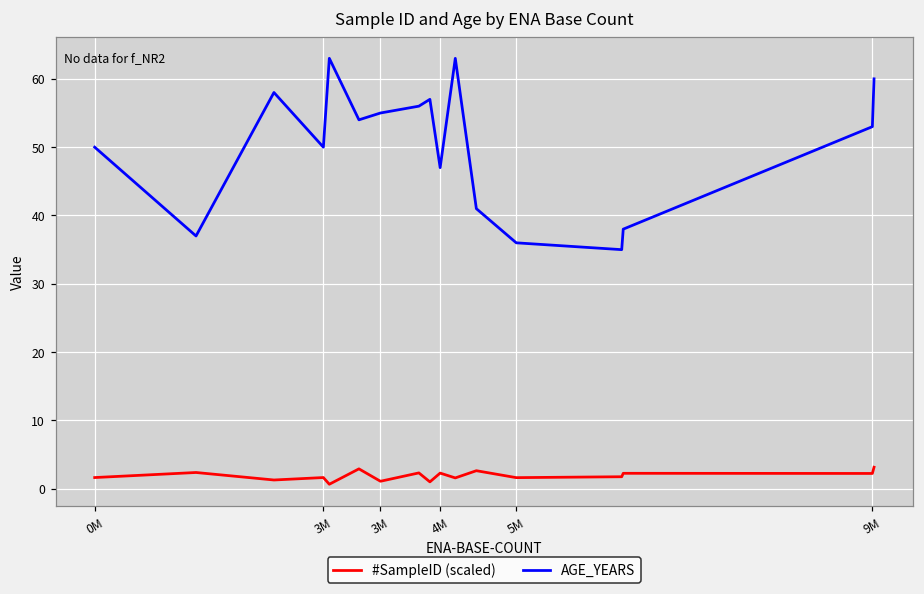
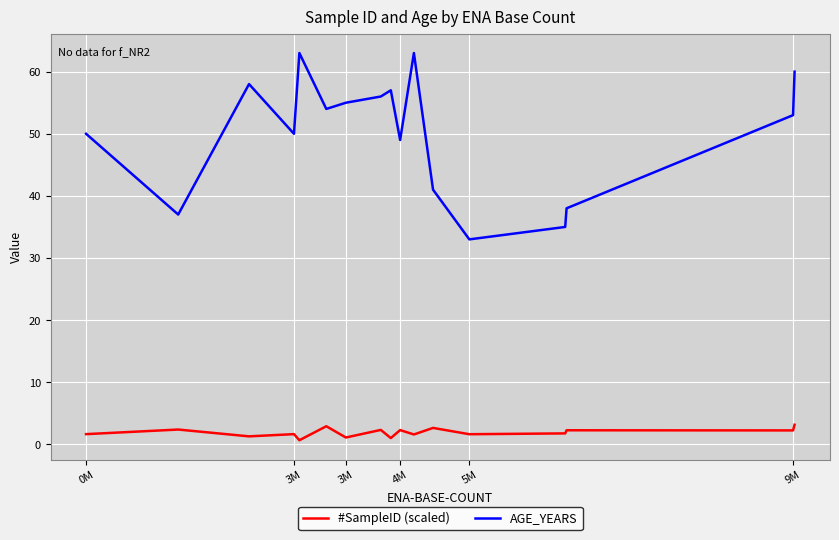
AGE_YEARS, 4M: 47 -> 49
AGE_YEARS, 5M: 36 -> 33
